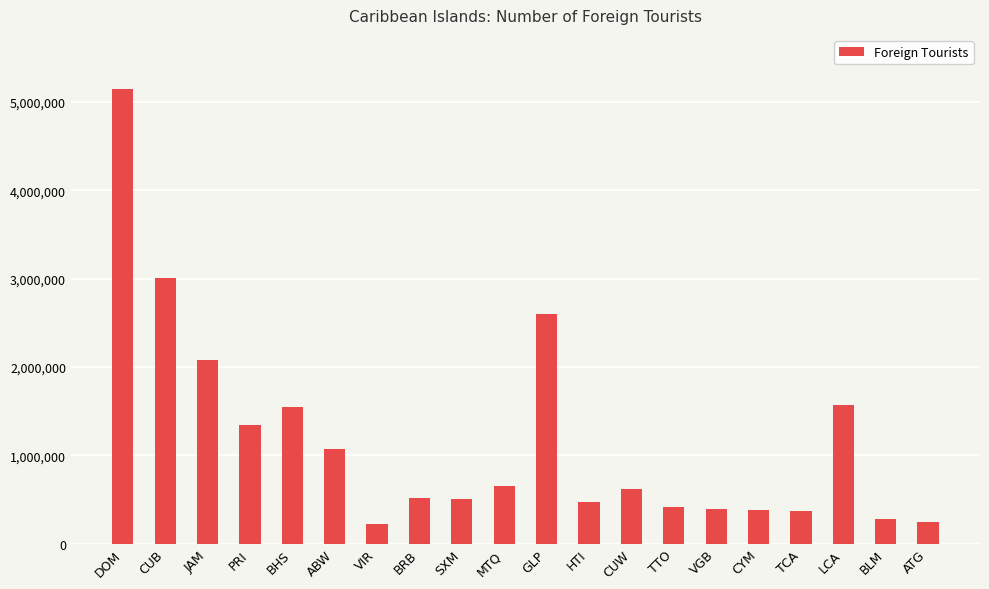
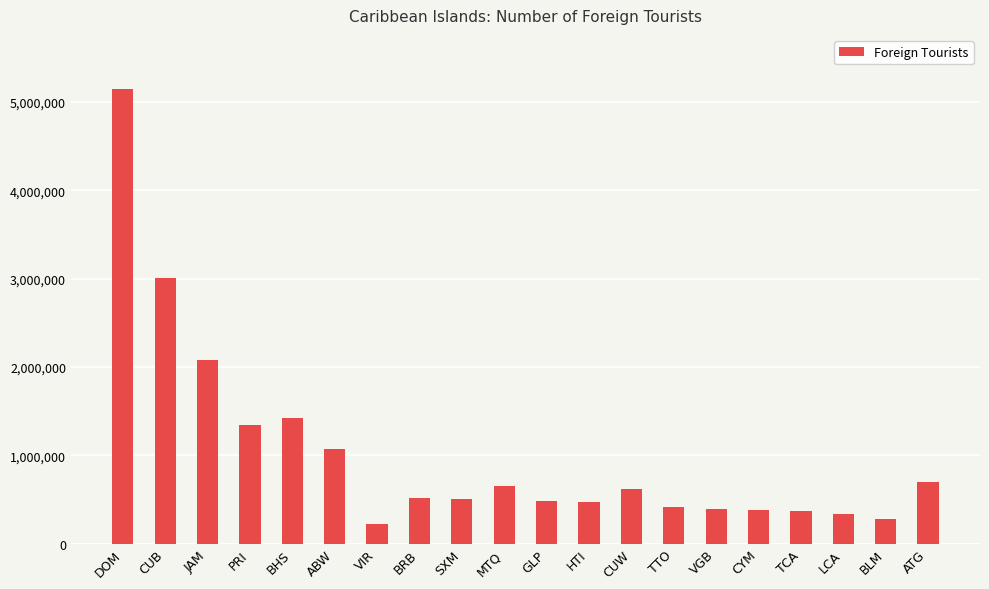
BHS: 1,600,000 -> 1,400,000
GLP: 2,600,000 -> 500,000
LCA: 1,600,000 -> 300,000
ATG: 200,000 -> 700,000
